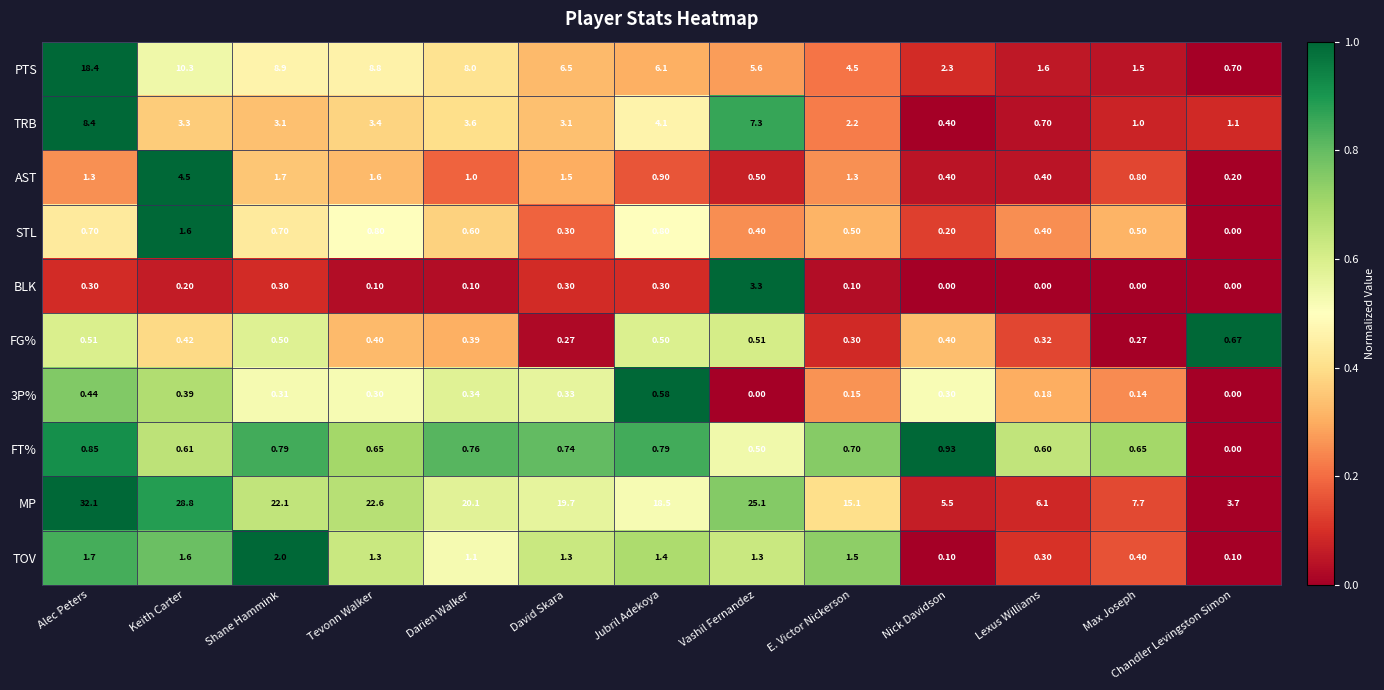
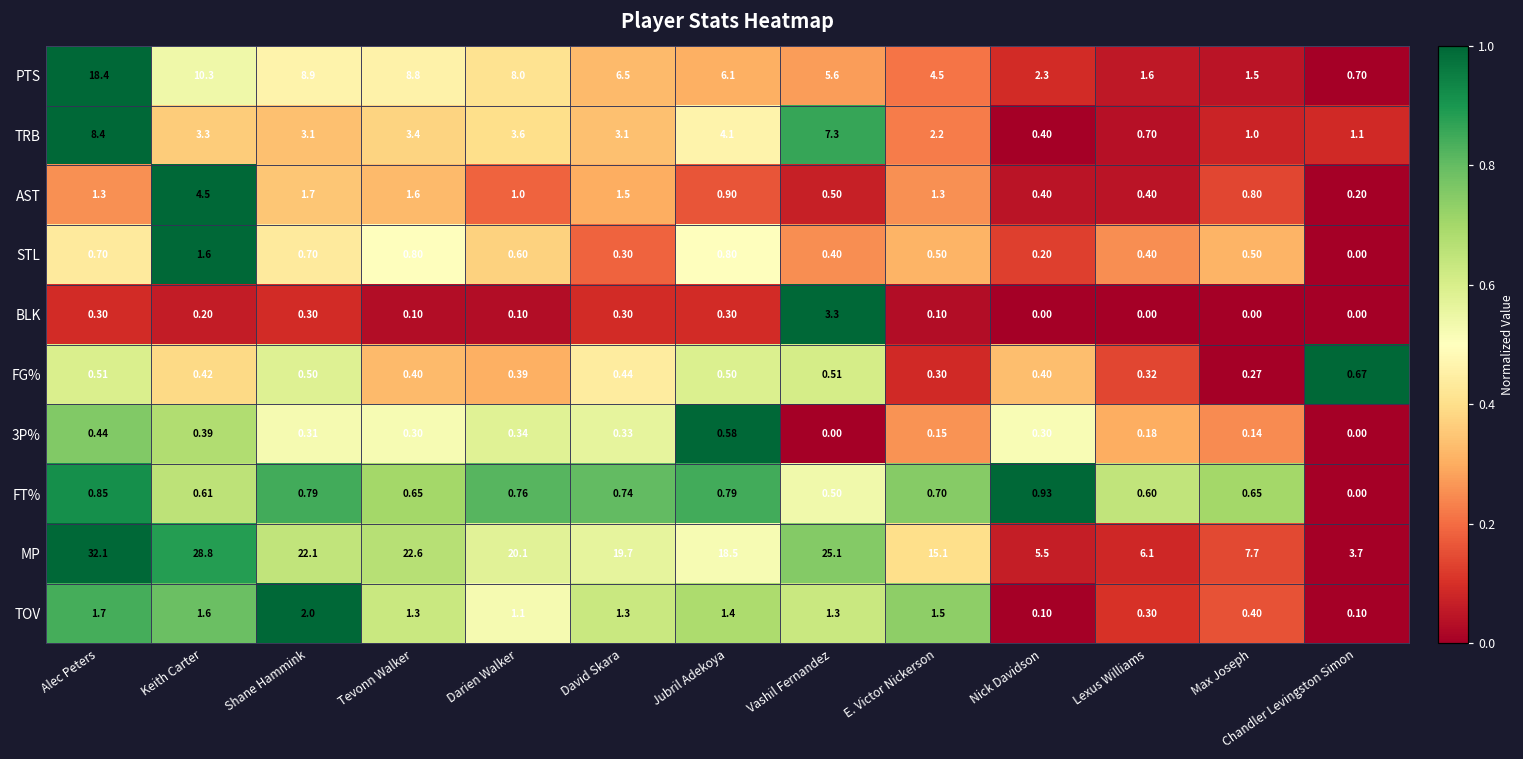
FG%, David Skara: 0.27 -> 0.44
